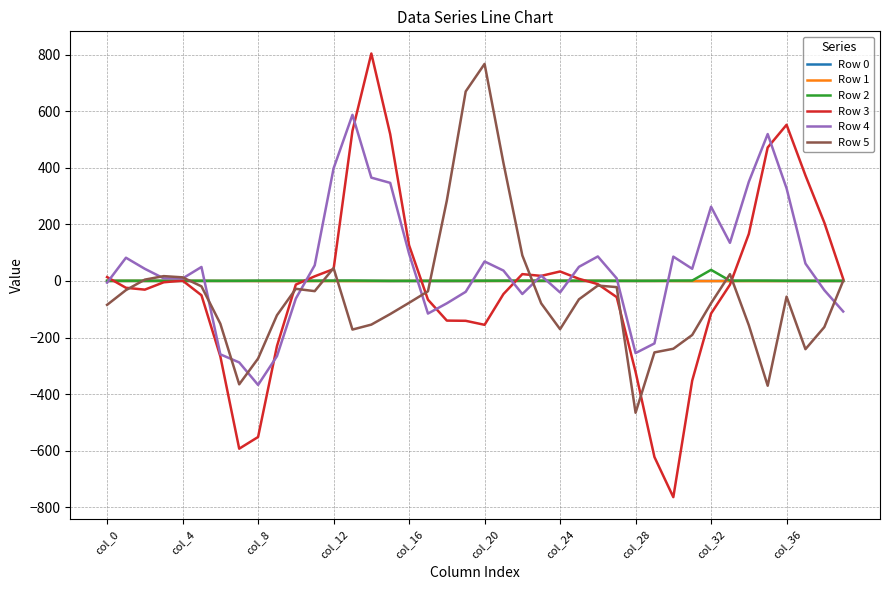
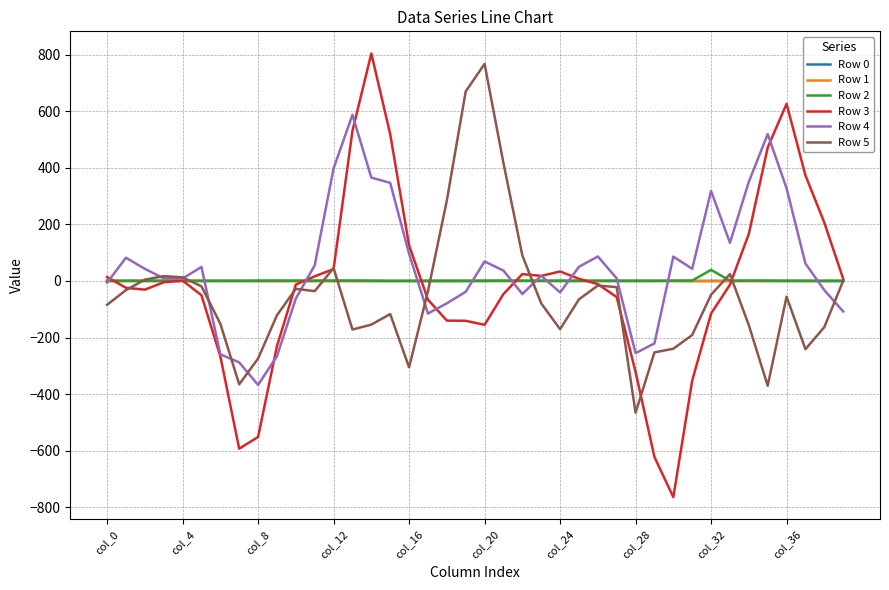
Row 5, col_16: -80 -> -310
Row 4, col_32: 260 -> 320
Row 5, col_32: -80 -> -50
Row 3, col_36: 550 -> 630
